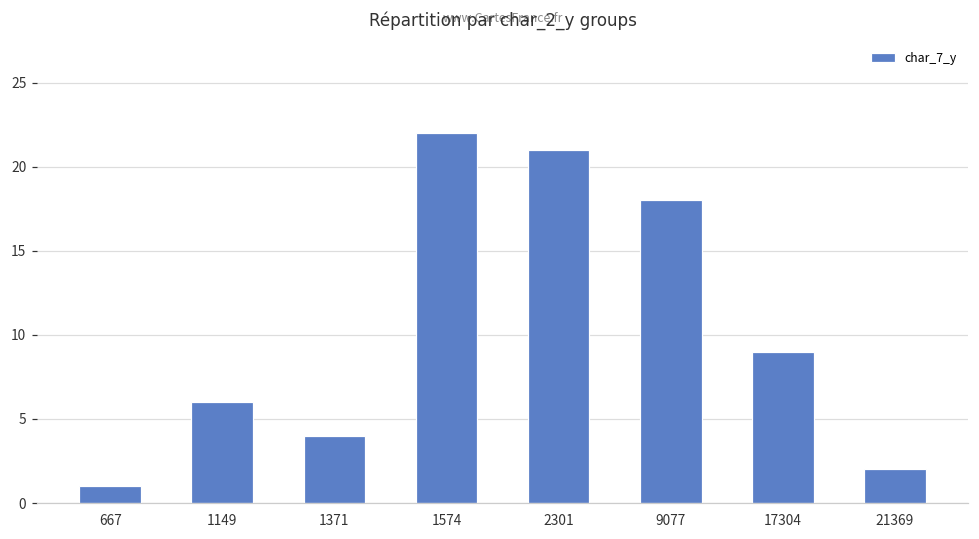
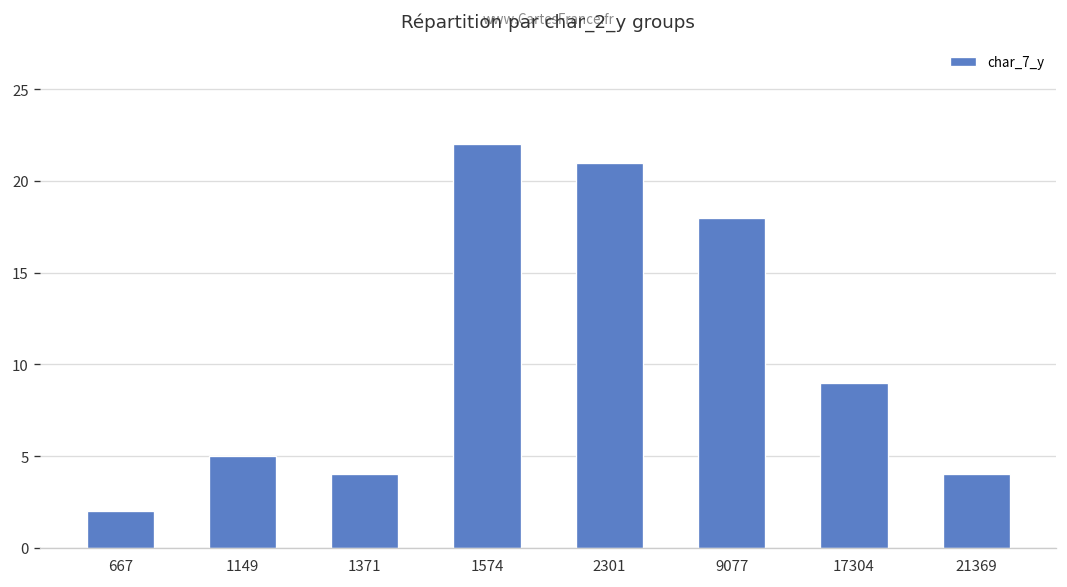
667: 1 -> 2
1149: 6 -> 5
21369: 2 -> 4
